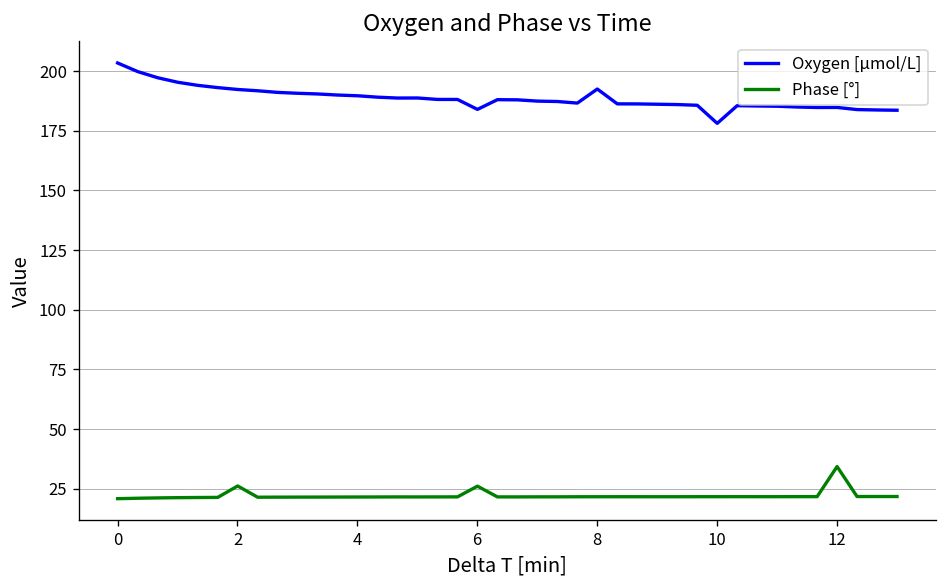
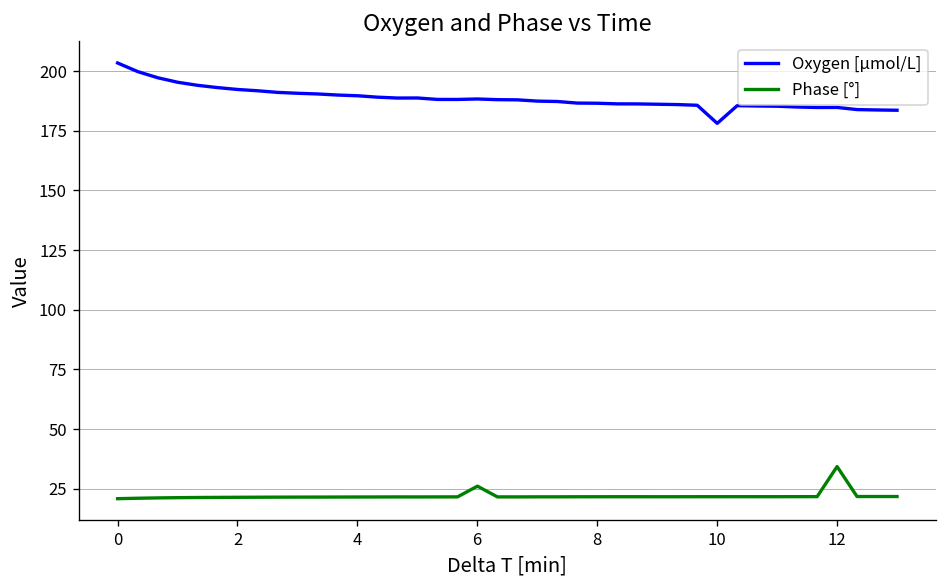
Phase [°], 2: 26 -> 21
Oxygen [μmol/L], 6: 184 -> 188
Oxygen [μmol/L], 8: 193 -> 187
